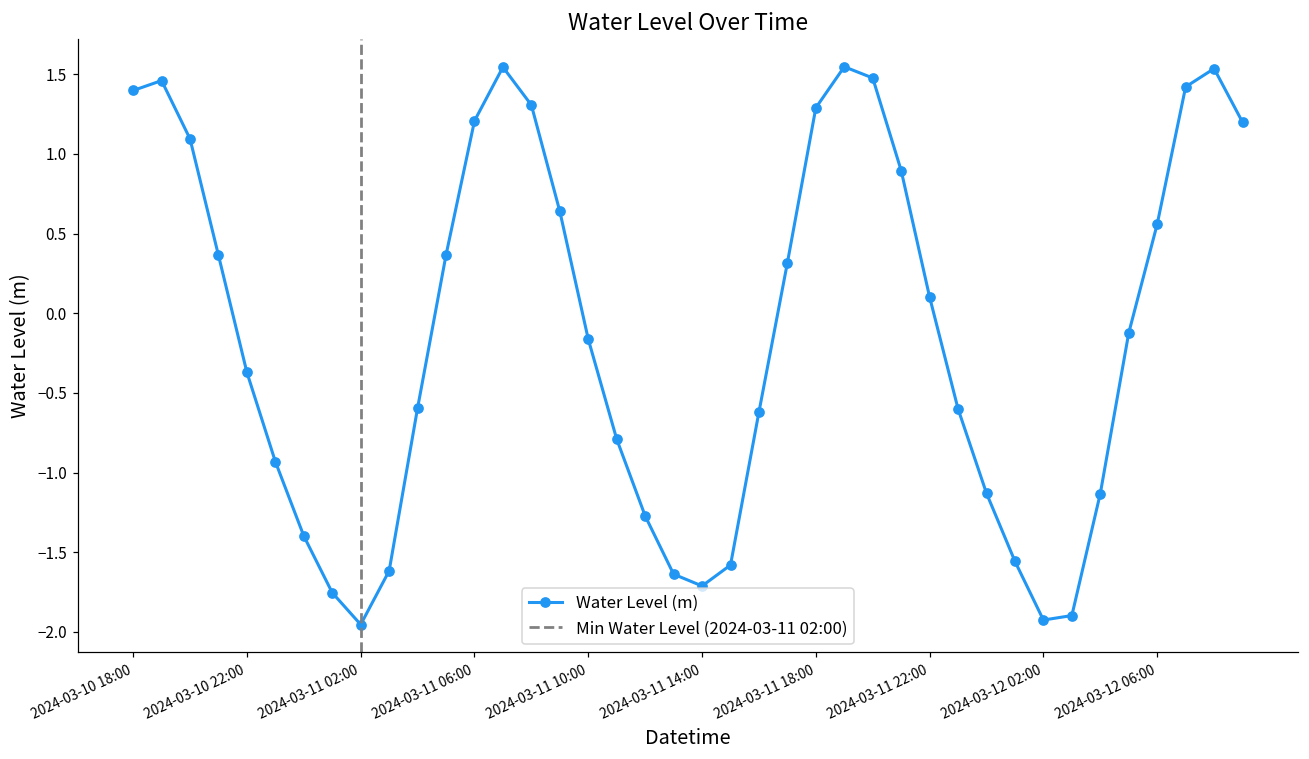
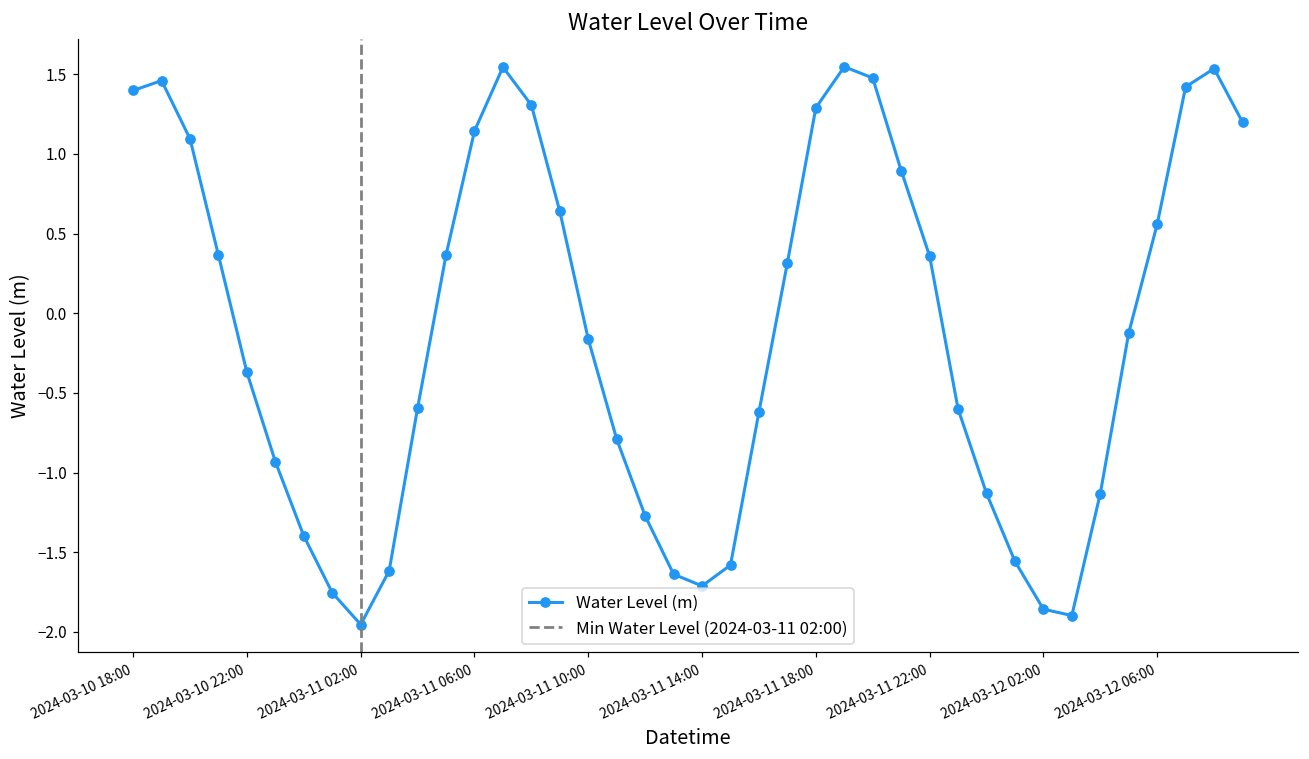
2024-03-11 06:00: 1.21 -> 1.14
2024-03-11 22:00: 0.10 -> 0.36
2024-03-12 02:00: -1.93 -> -1.86
